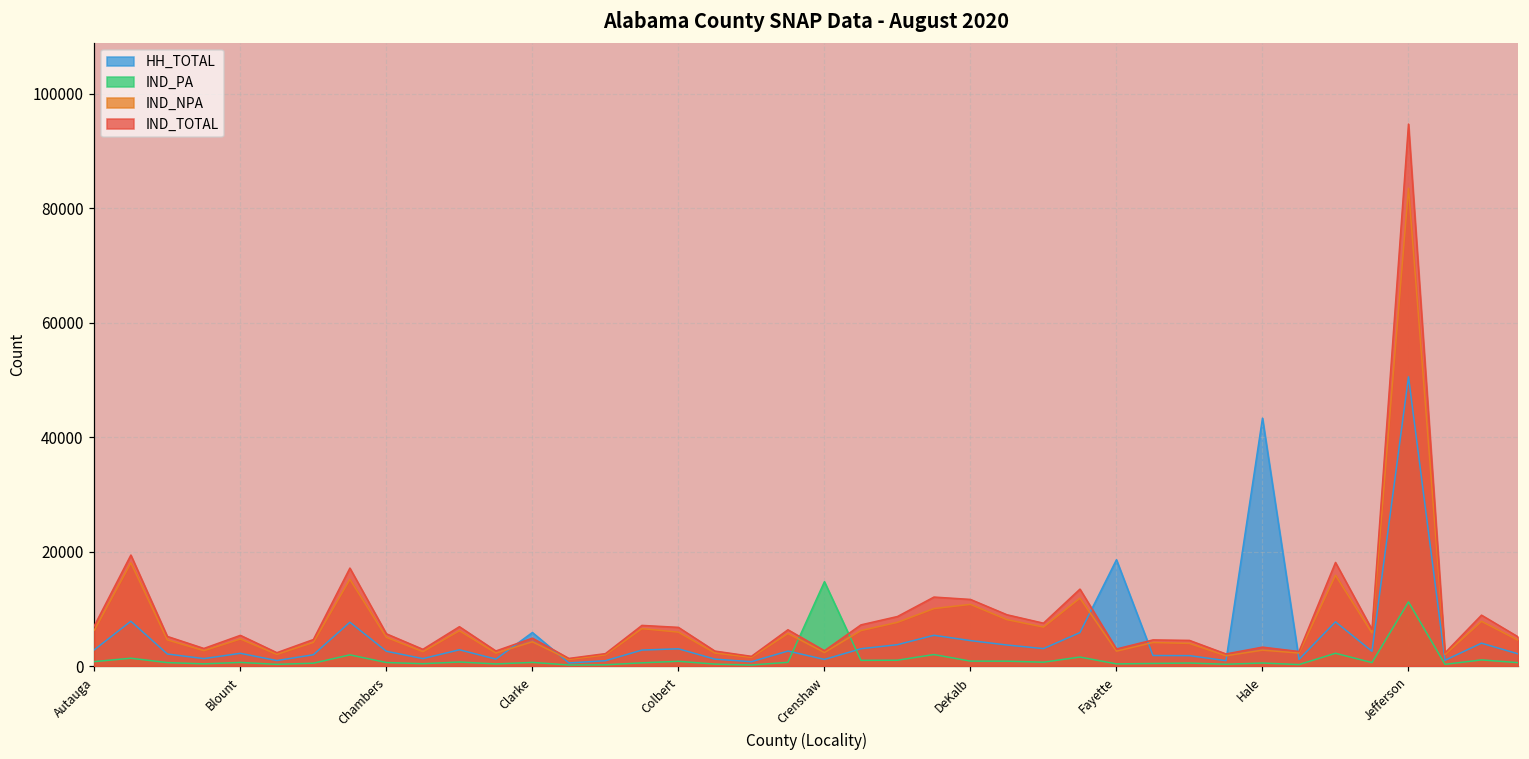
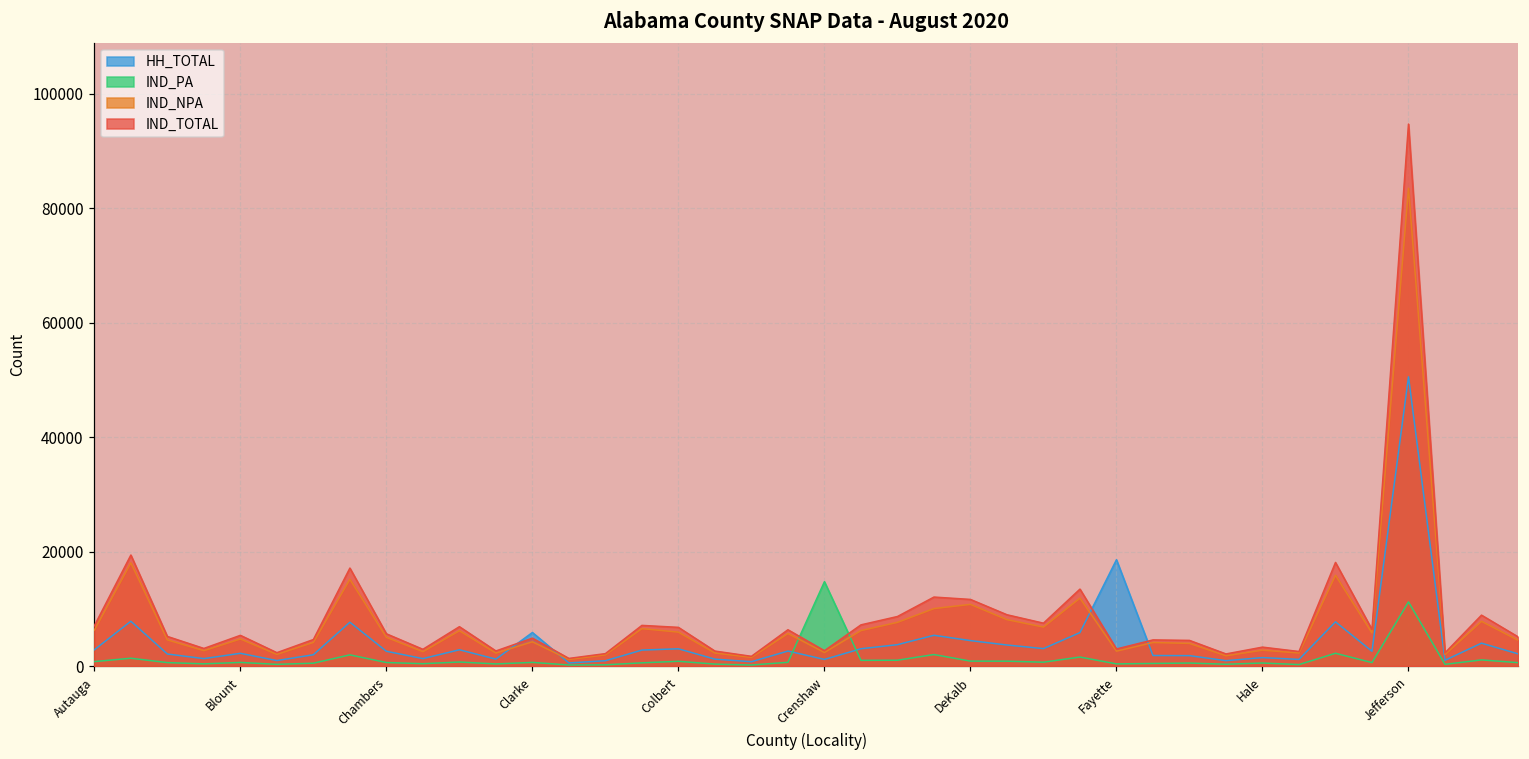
HH_TOTAL, Hale: 43000 -> 1000
